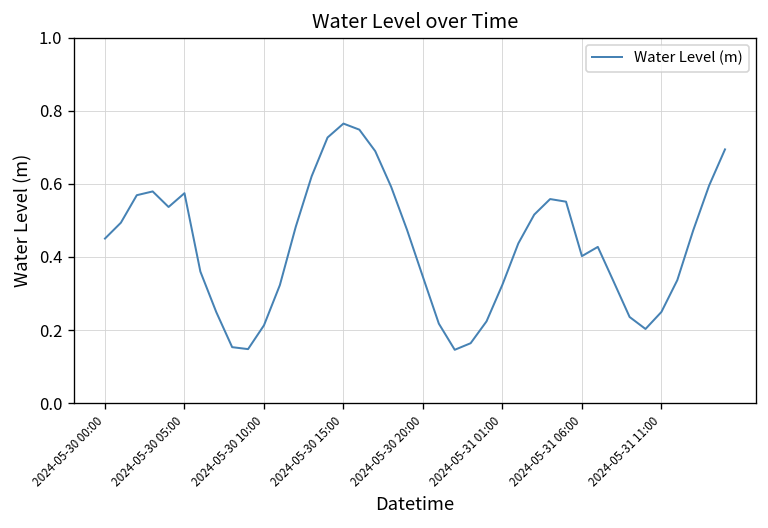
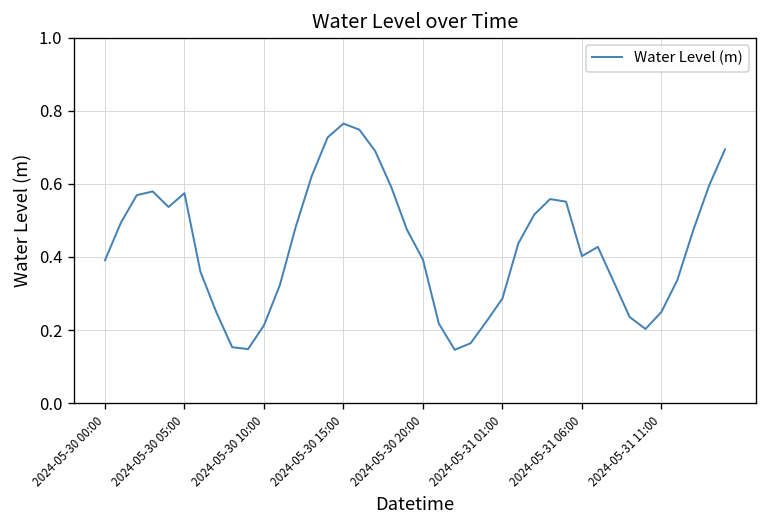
2024-05-30 00:00: 0.45 -> 0.39
2024-05-30 20:00: 0.35 -> 0.39
2024-05-31 01:00: 0.32 -> 0.29
